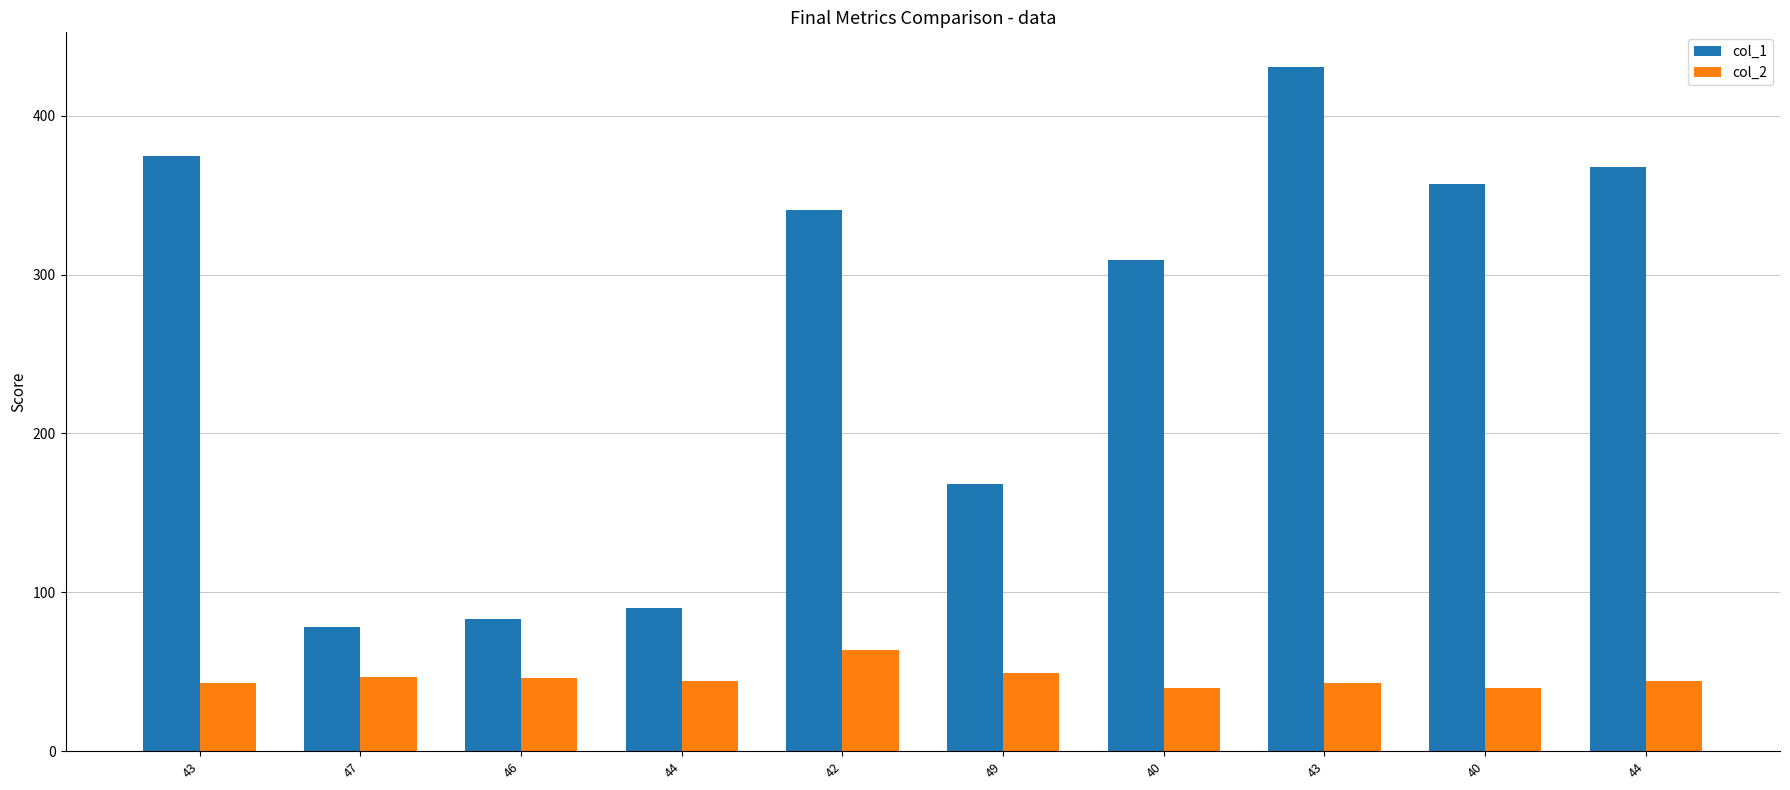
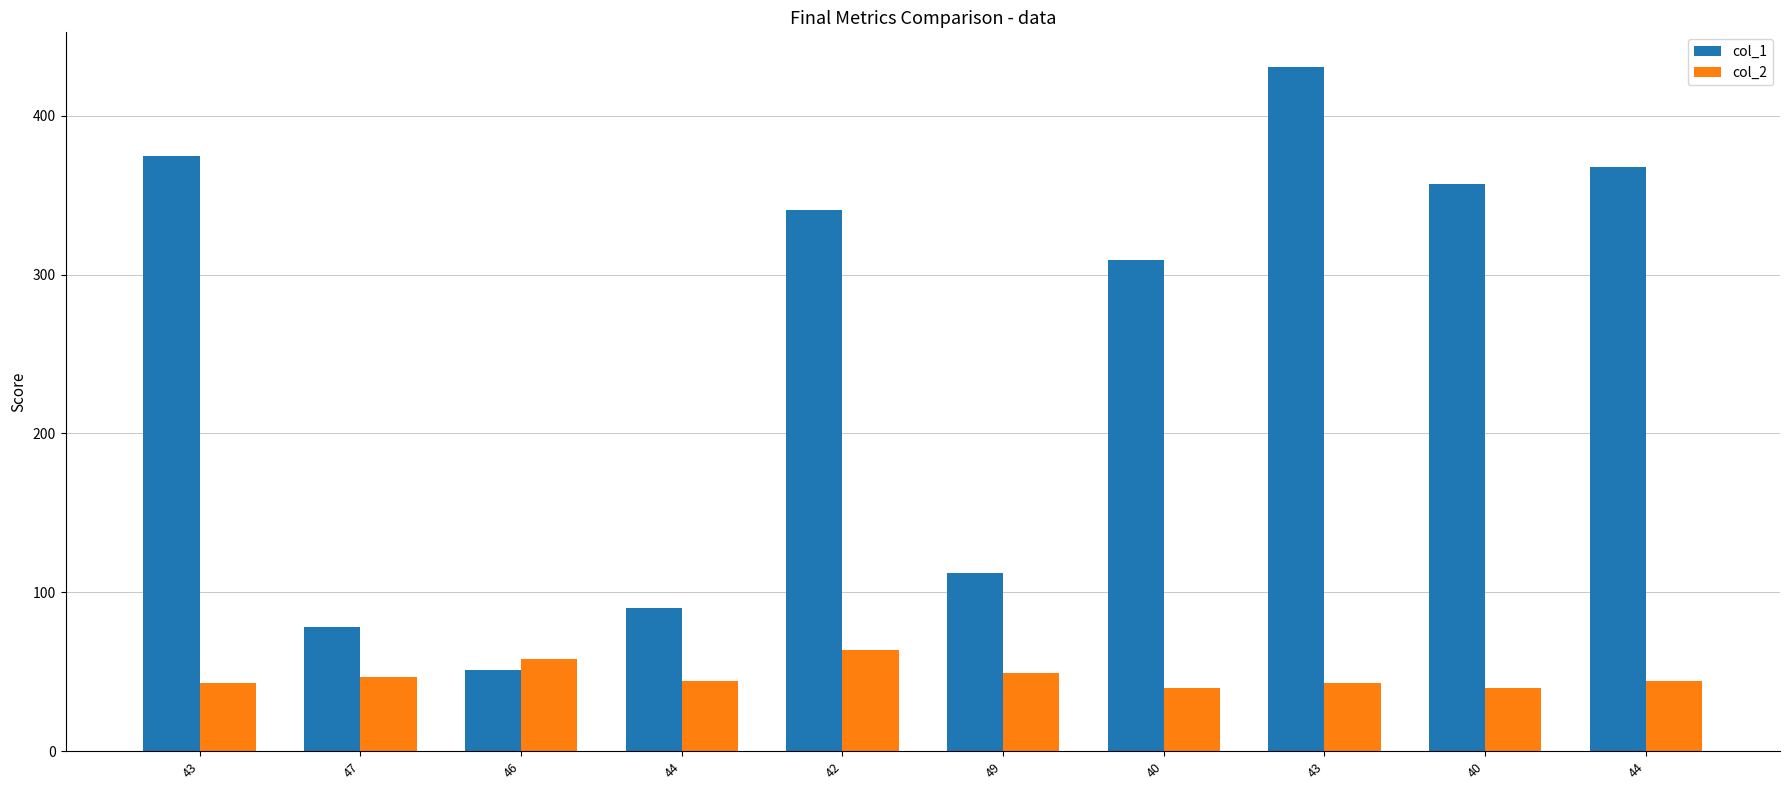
col_1, 46: 83 -> 51
col_2, 46: 46 -> 58
col_1, 49: 168 -> 112
